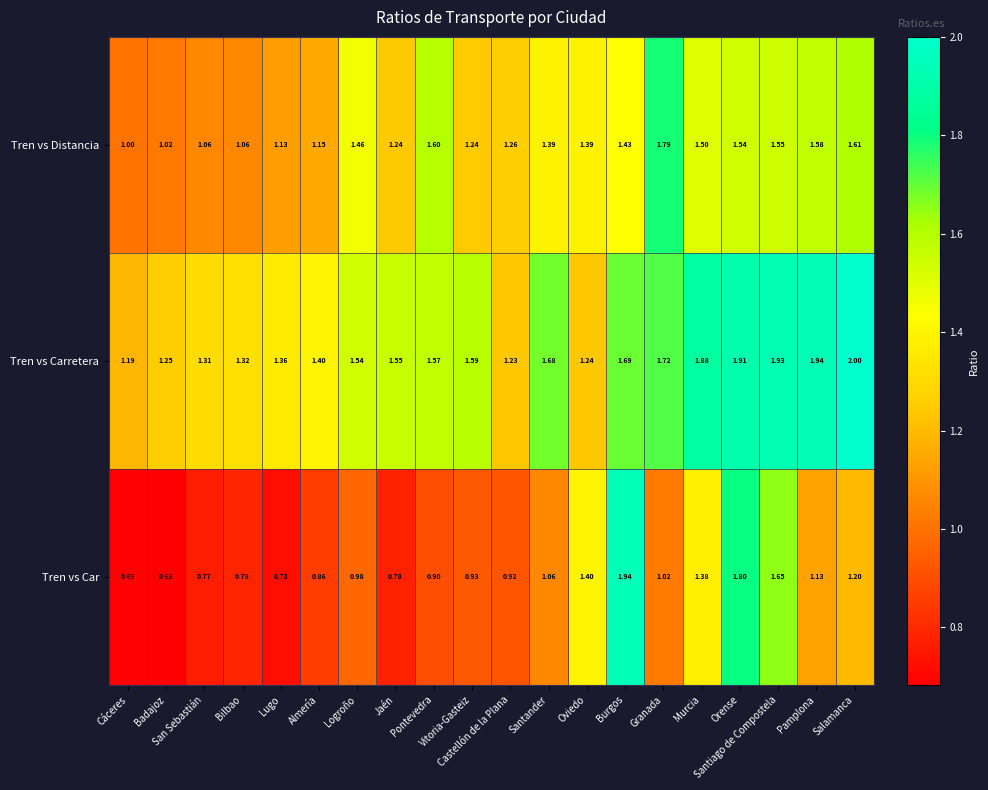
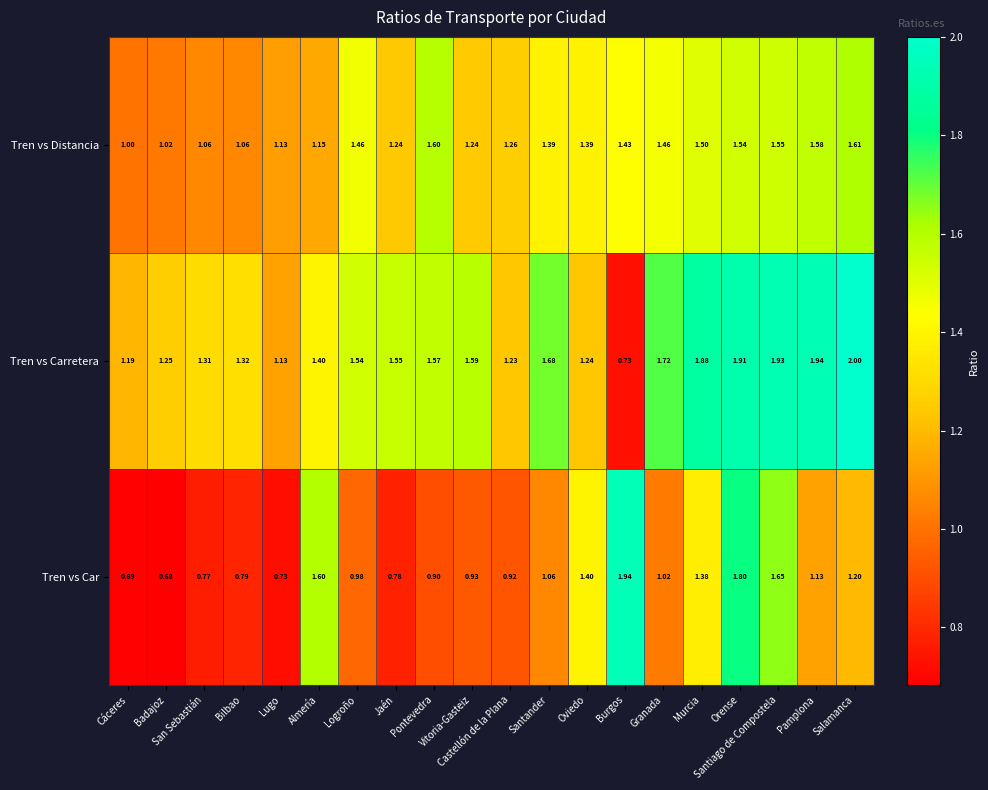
Tren vs Distancia, Granada: 1.79 -> 1.46
Tren vs Carretera, Lugo: 1.36 -> 1.13
Tren vs Carretera, Burgos: 1.69 -> 0.73
Tren vs Car, Almería: 0.86 -> 1.60
